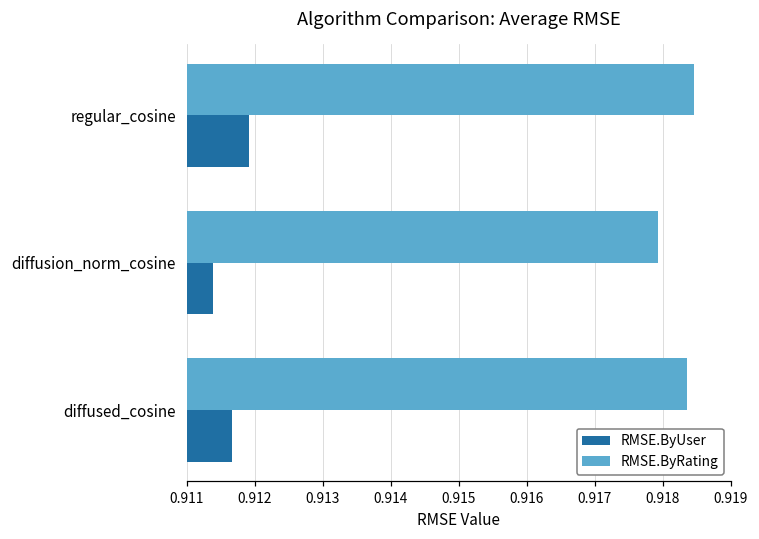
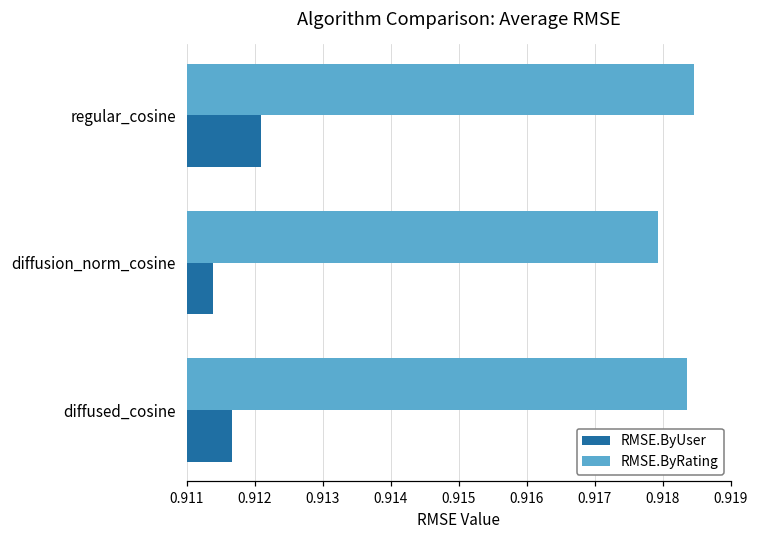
RMSE.ByUser, regular_cosine: 0.9119 -> 0.9121
